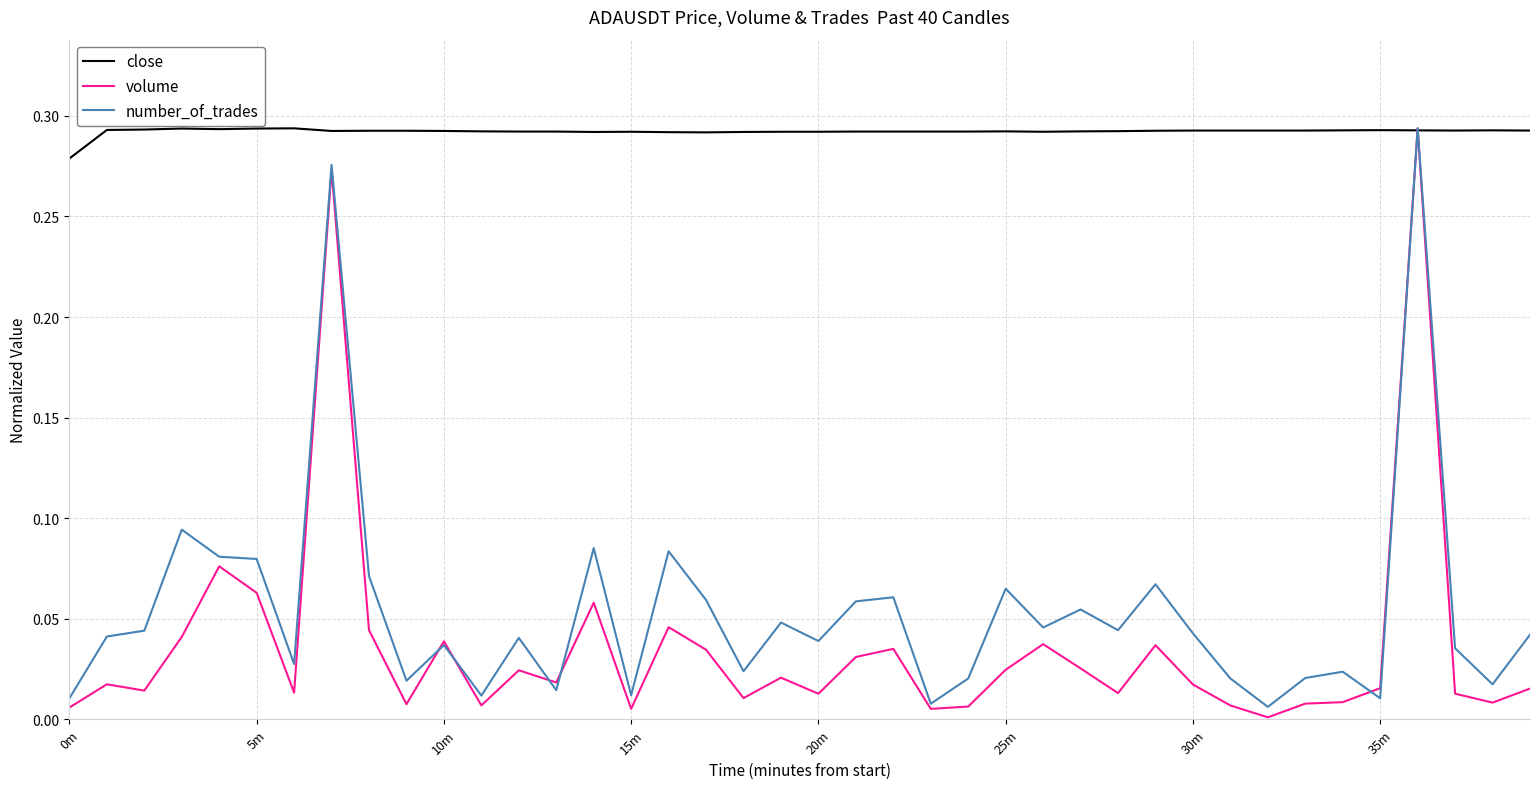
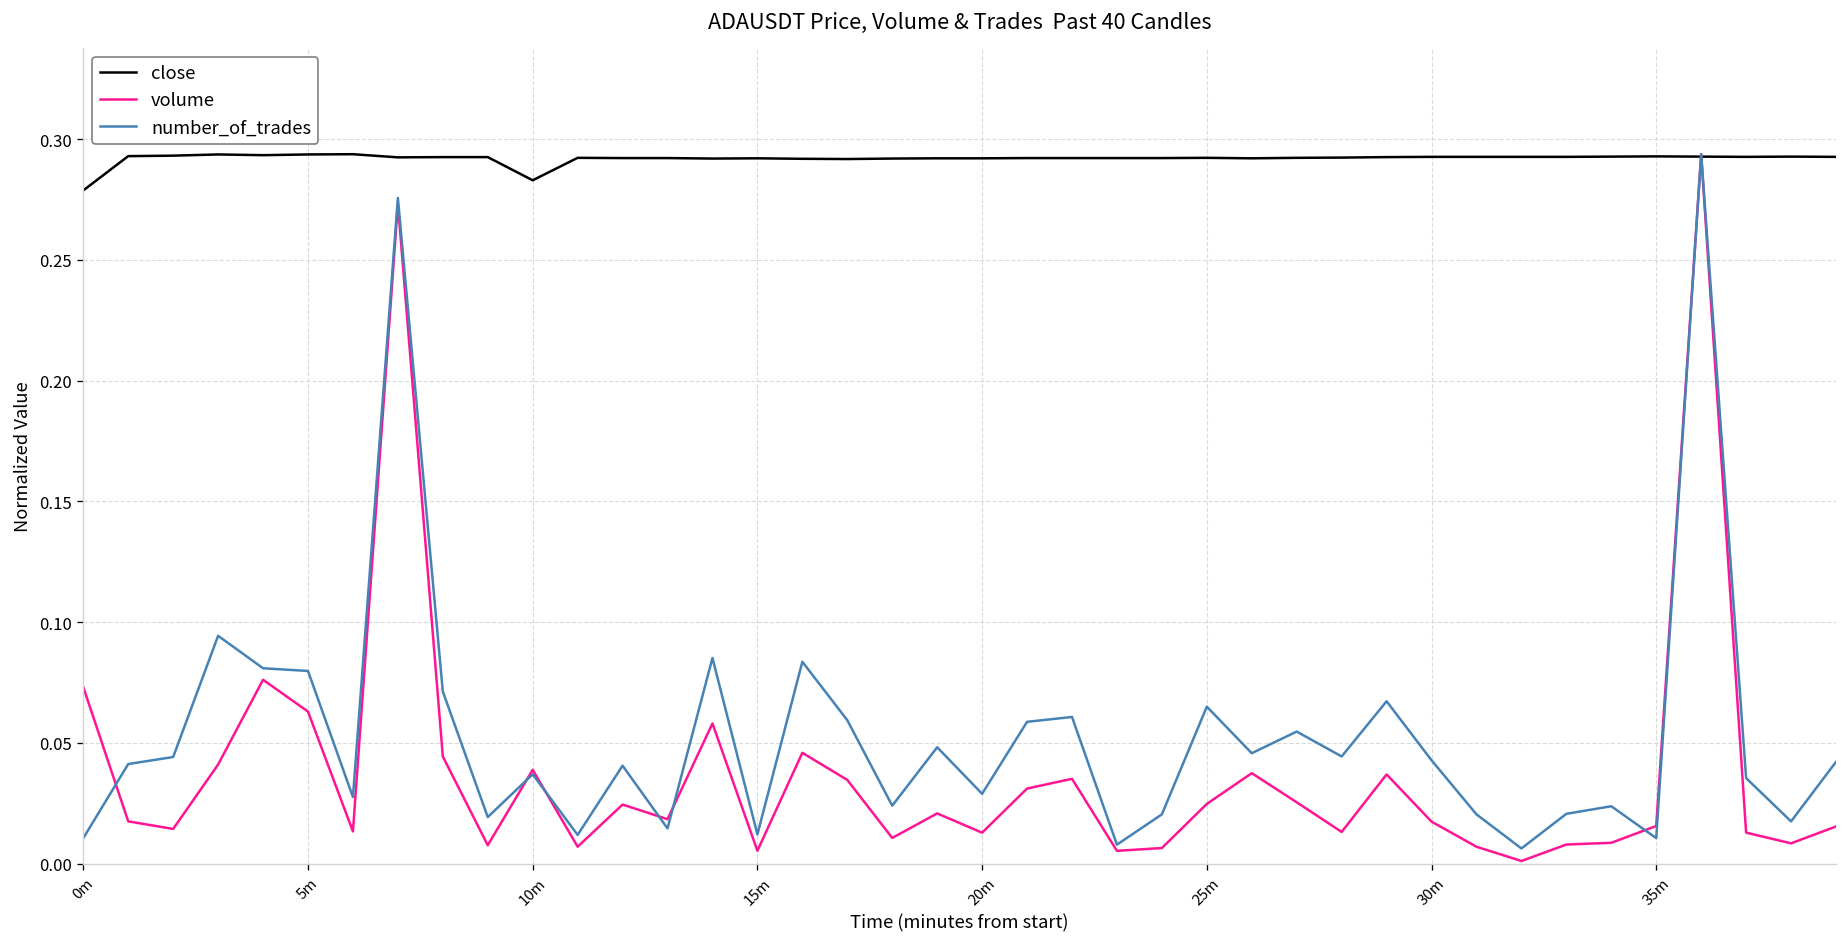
volume, 0m: 0.006 -> 0.073
close, 10m: 0.293 -> 0.283
number_of_trades, 20m: 0.039 -> 0.029
